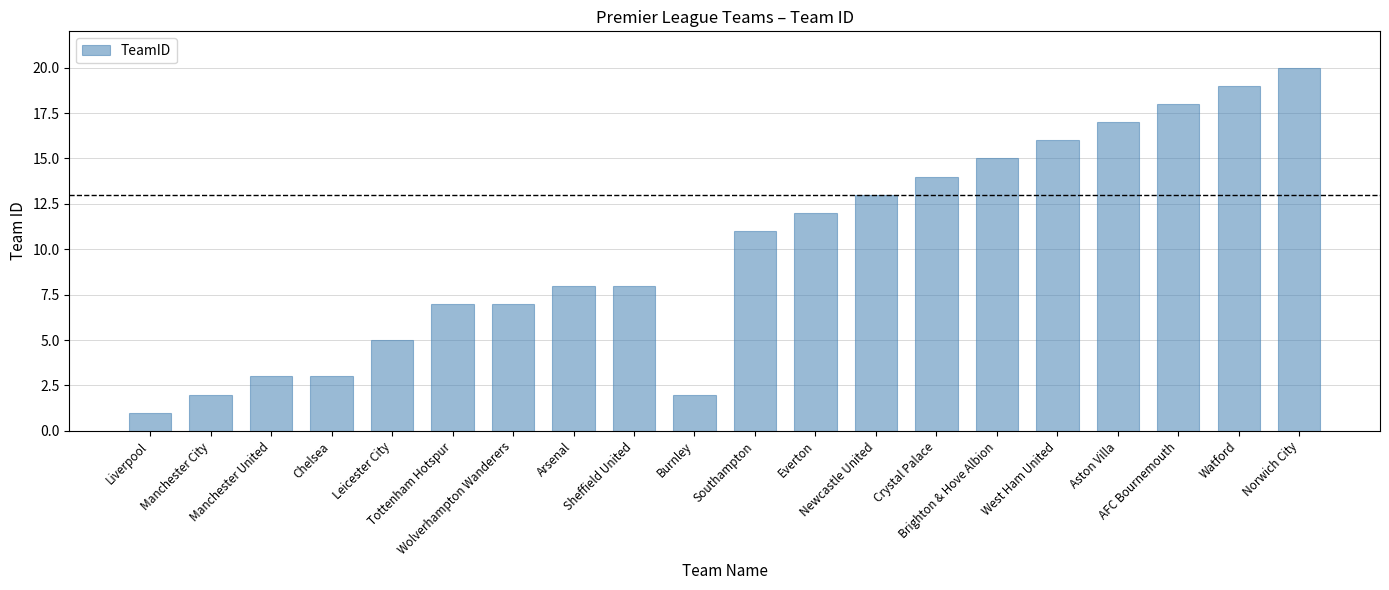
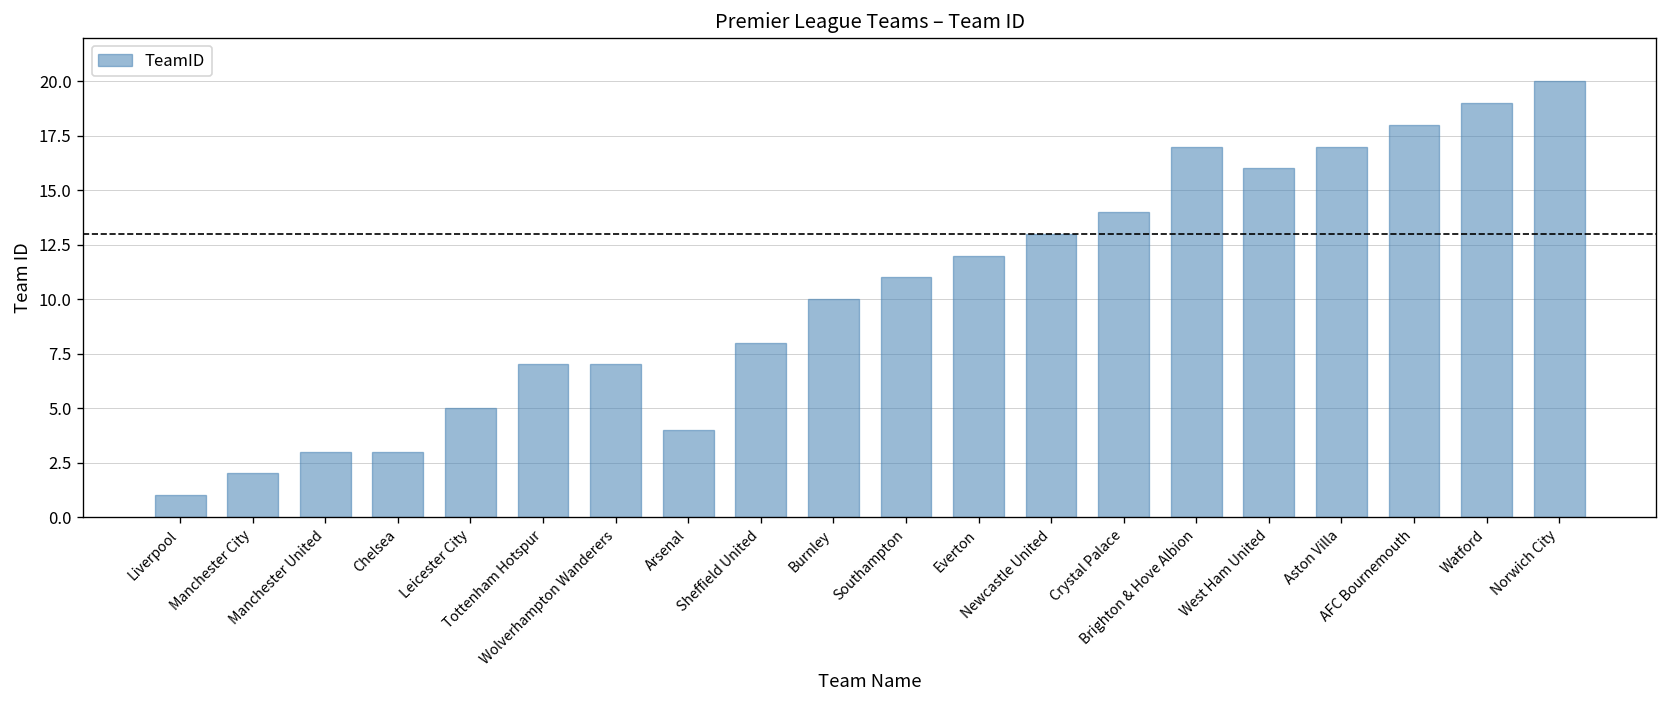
Arsenal: 8 -> 4
Burnley: 2 -> 10
Brighton & Hove Albion: 15 -> 17
